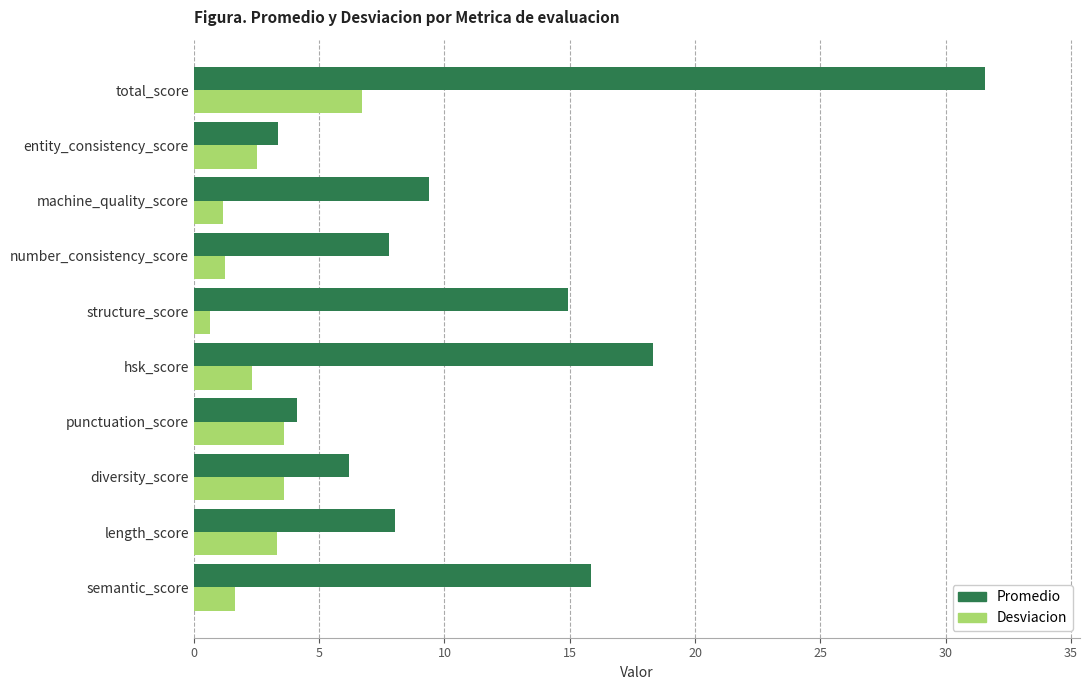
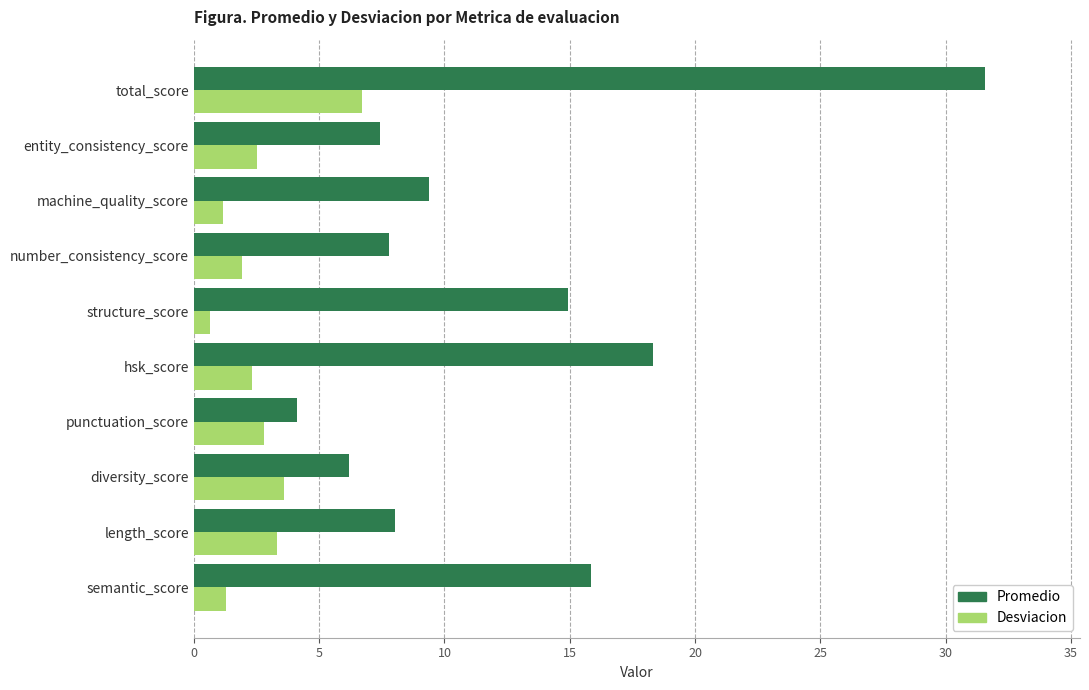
Promedio, entity_consistency_score: 3.3 -> 7.4
Desviacion, number_consistency_score: 1.3 -> 1.9
Desviacion, punctuation_score: 3.6 -> 2.8
Desviacion, semantic_score: 1.6 -> 1.3
